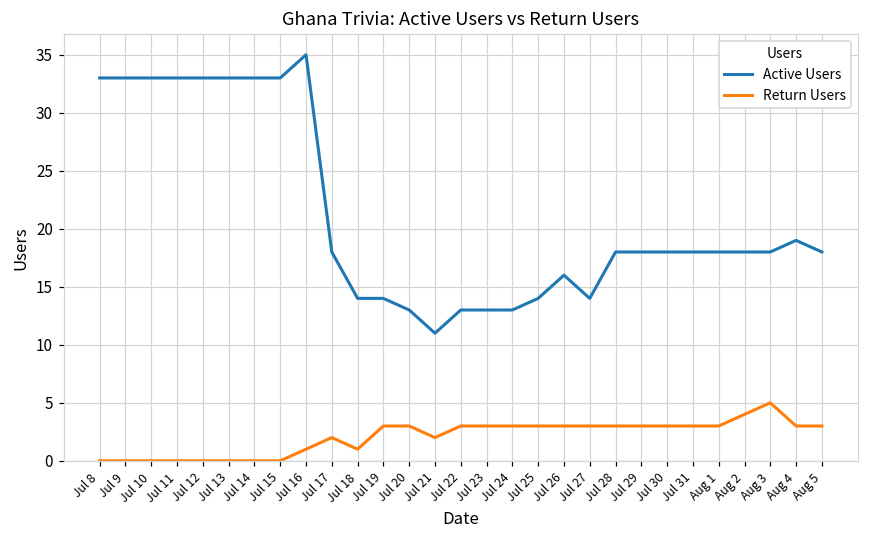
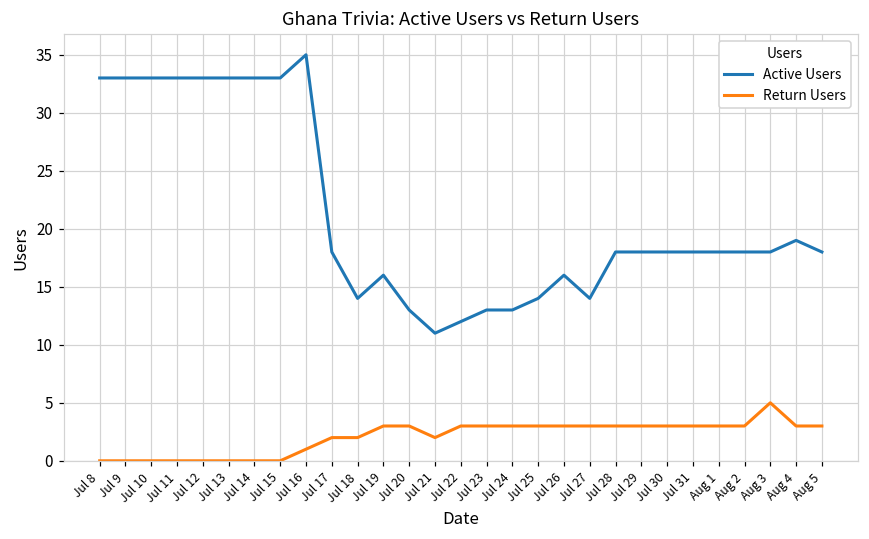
Return Users, Jul 18: 1 -> 2
Active Users, Jul 19: 14 -> 16
Active Users, Jul 22: 13 -> 12
Return Users, Aug 2: 4 -> 3
